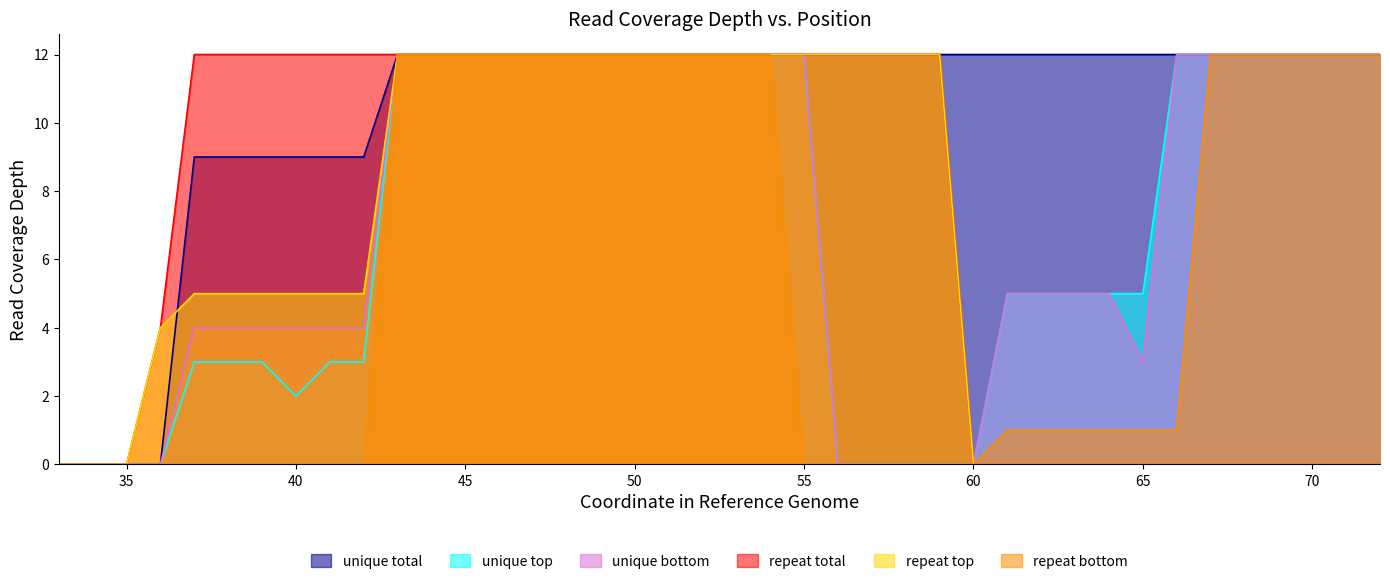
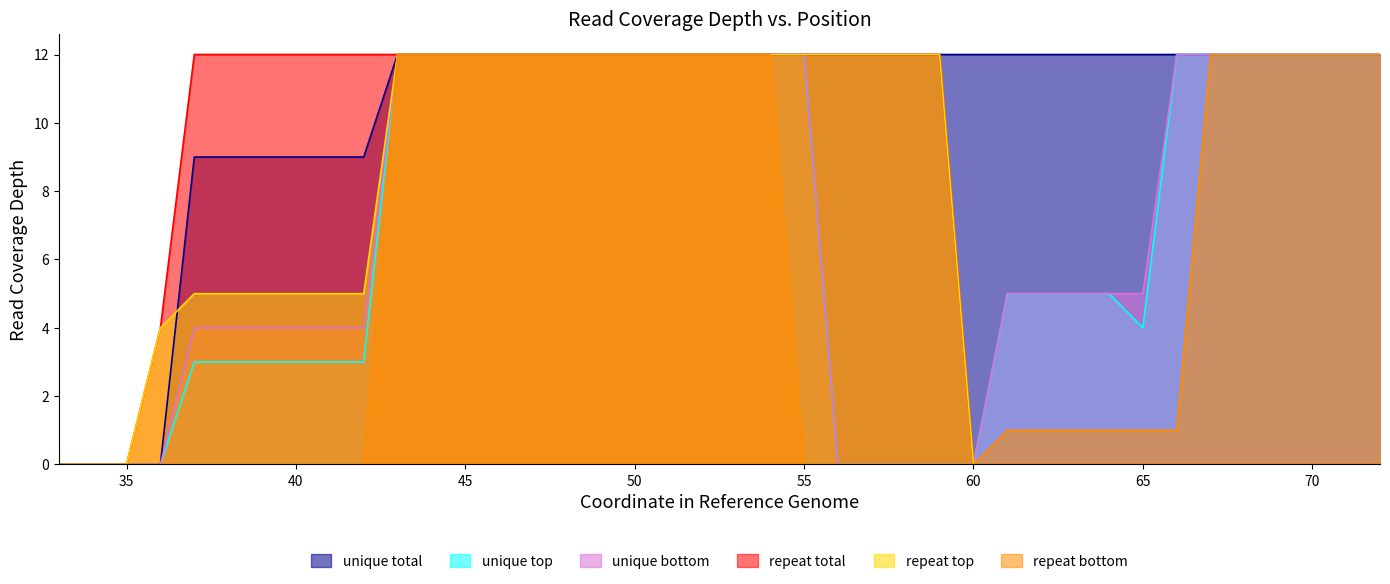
unique top, 40: 2 -> 3
unique top, 65: 5 -> 4
unique bottom, 65: 3 -> 5
